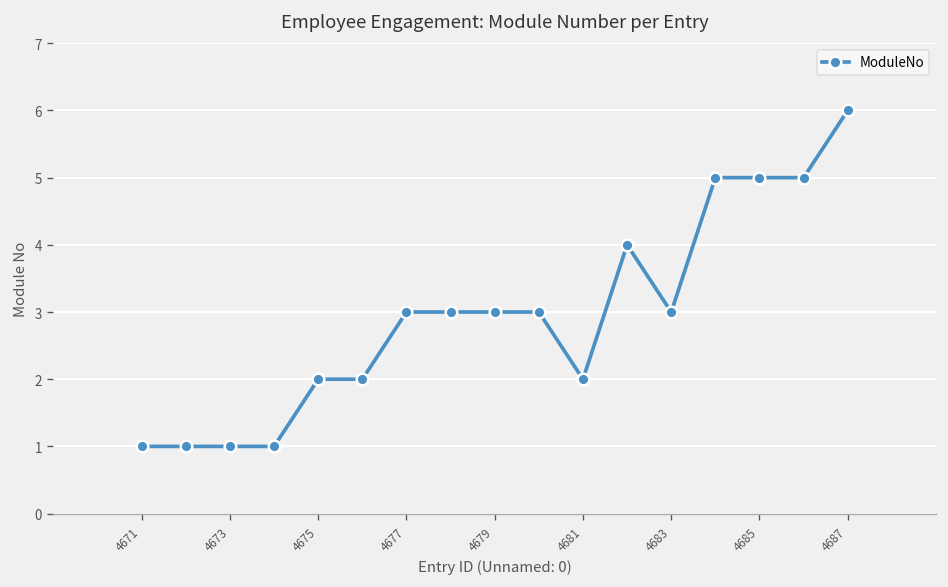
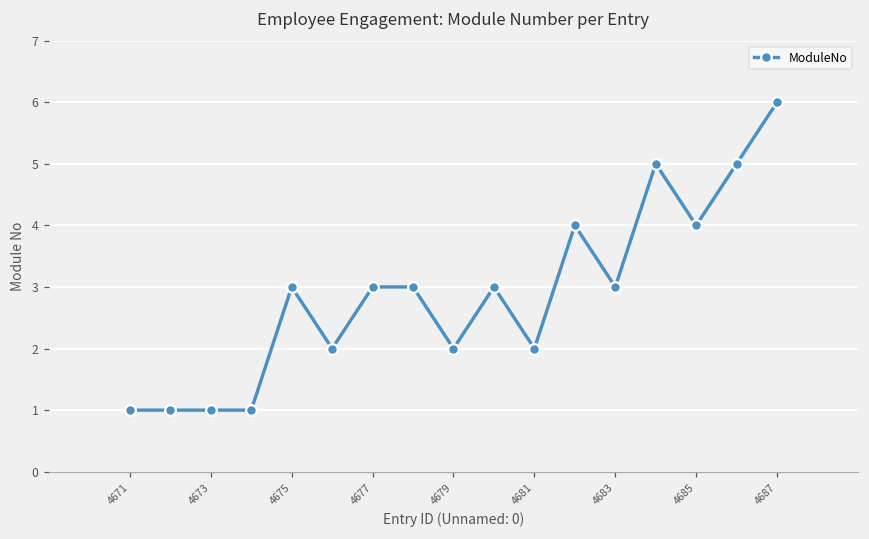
4675: 2 -> 3
4679: 3 -> 2
4685: 5 -> 4
